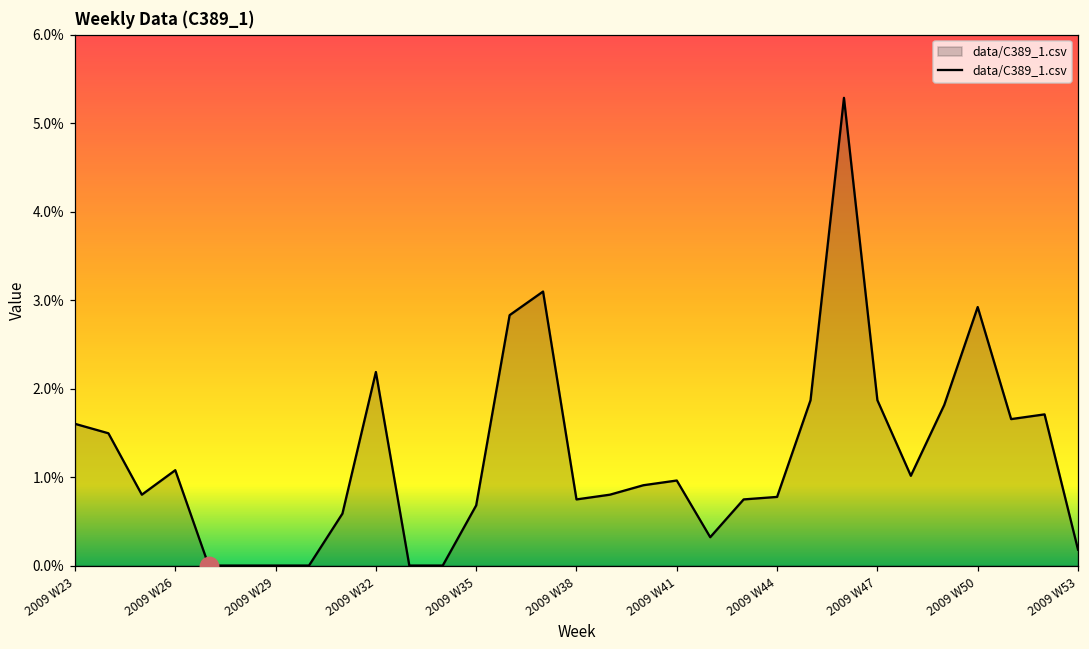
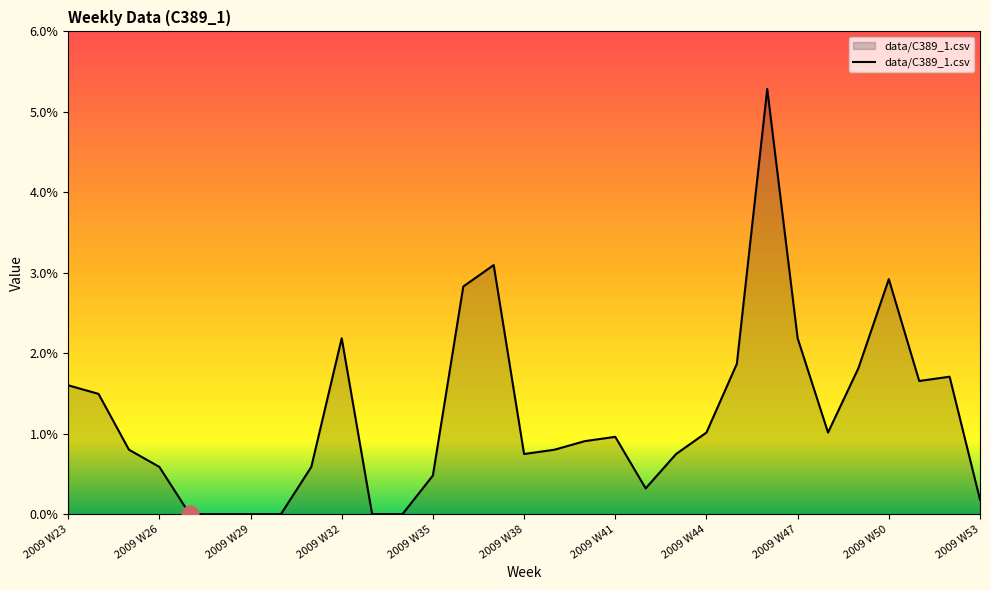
data/C389_1.csv, 2009 W26: 1.1% -> 0.6%
data/C389_1.csv, 2009 W35: 0.7% -> 0.5%
data/C389_1.csv, 2009 W44: 0.8% -> 1.0%
data/C389_1.csv, 2009 W47: 1.9% -> 2.2%
